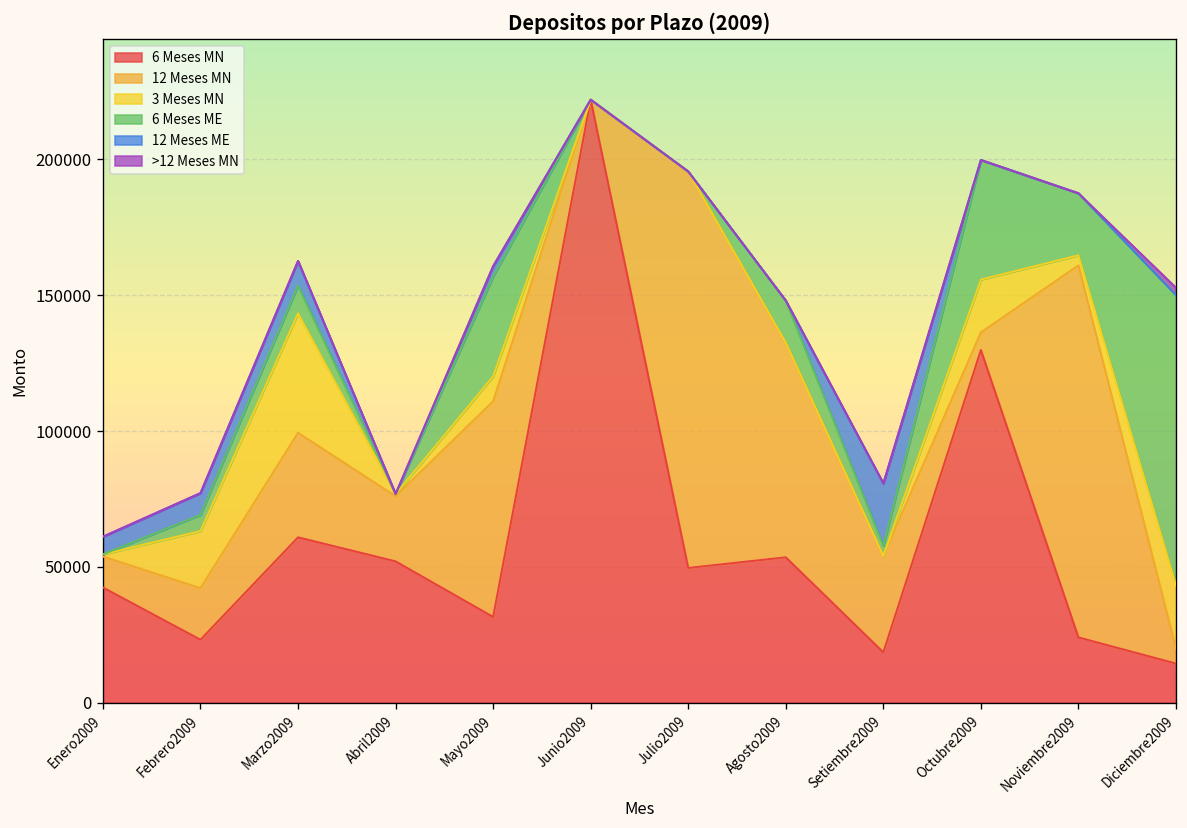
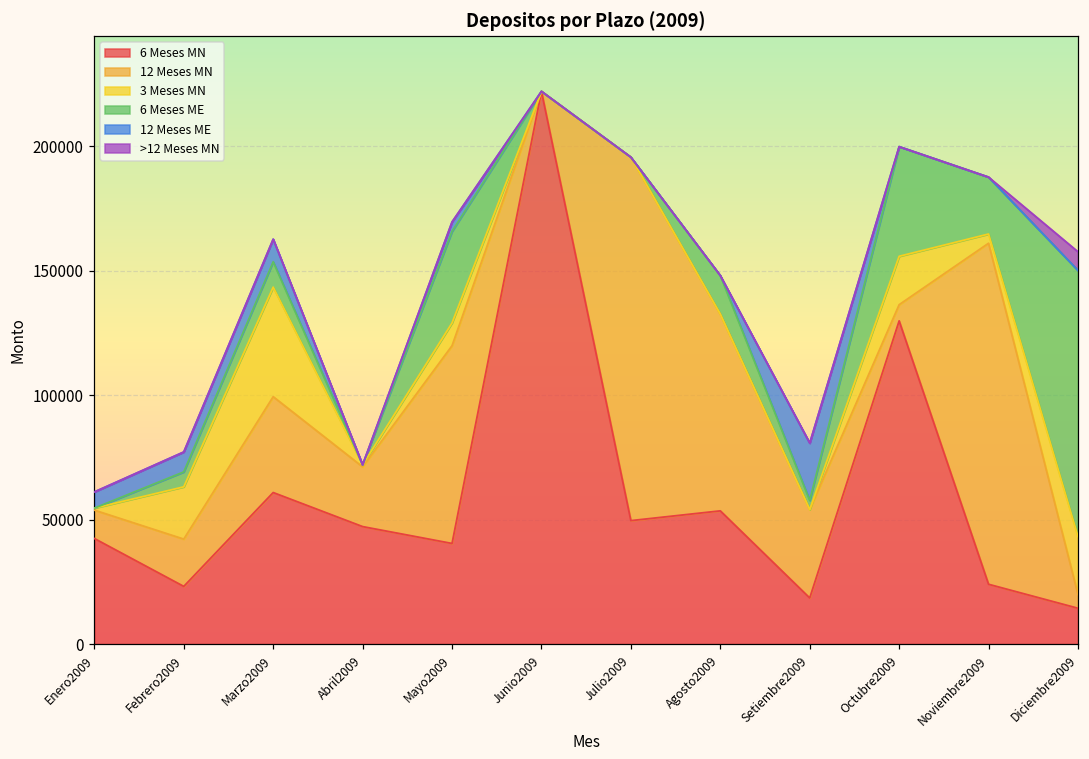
6 Meses MN, Abril2009: 52000 -> 47000
6 Meses MN, Mayo2009: 32000 -> 40000
>12 Meses MN, Diciembre2009: 3000 -> 8000
